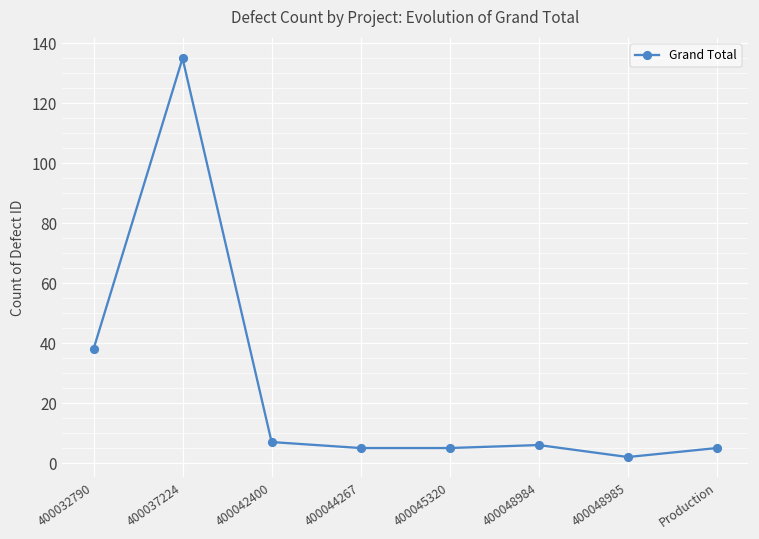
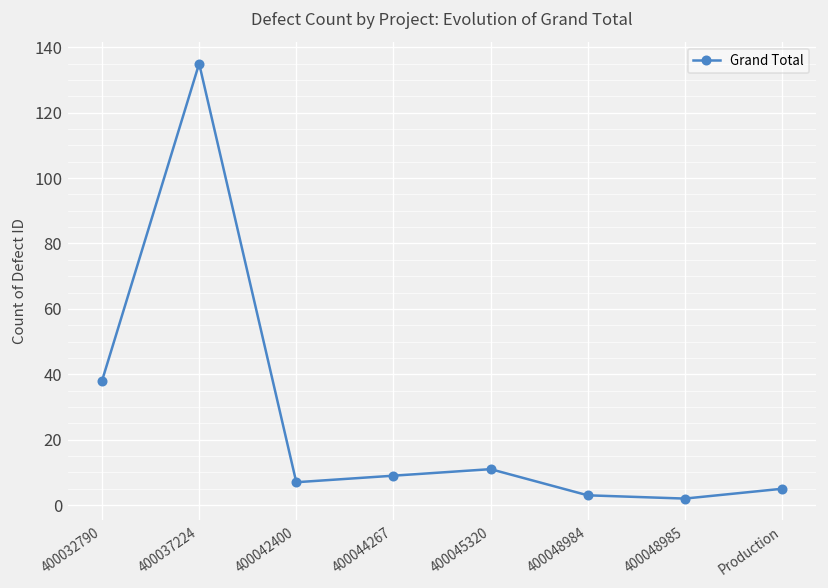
400044267: 5 -> 9
400045320: 5 -> 11
400048984: 6 -> 3
